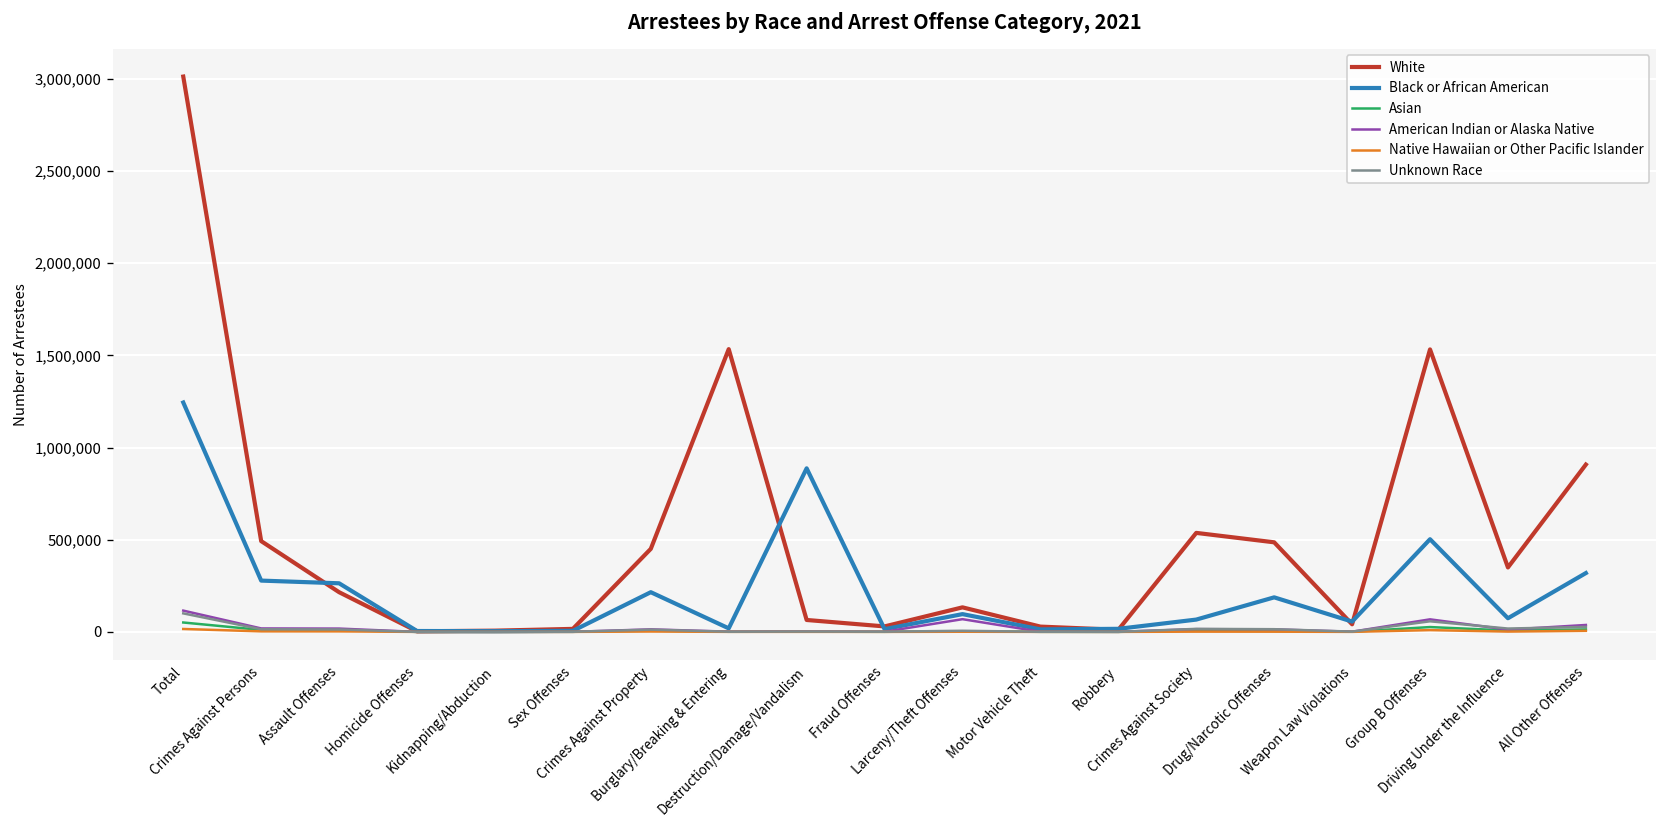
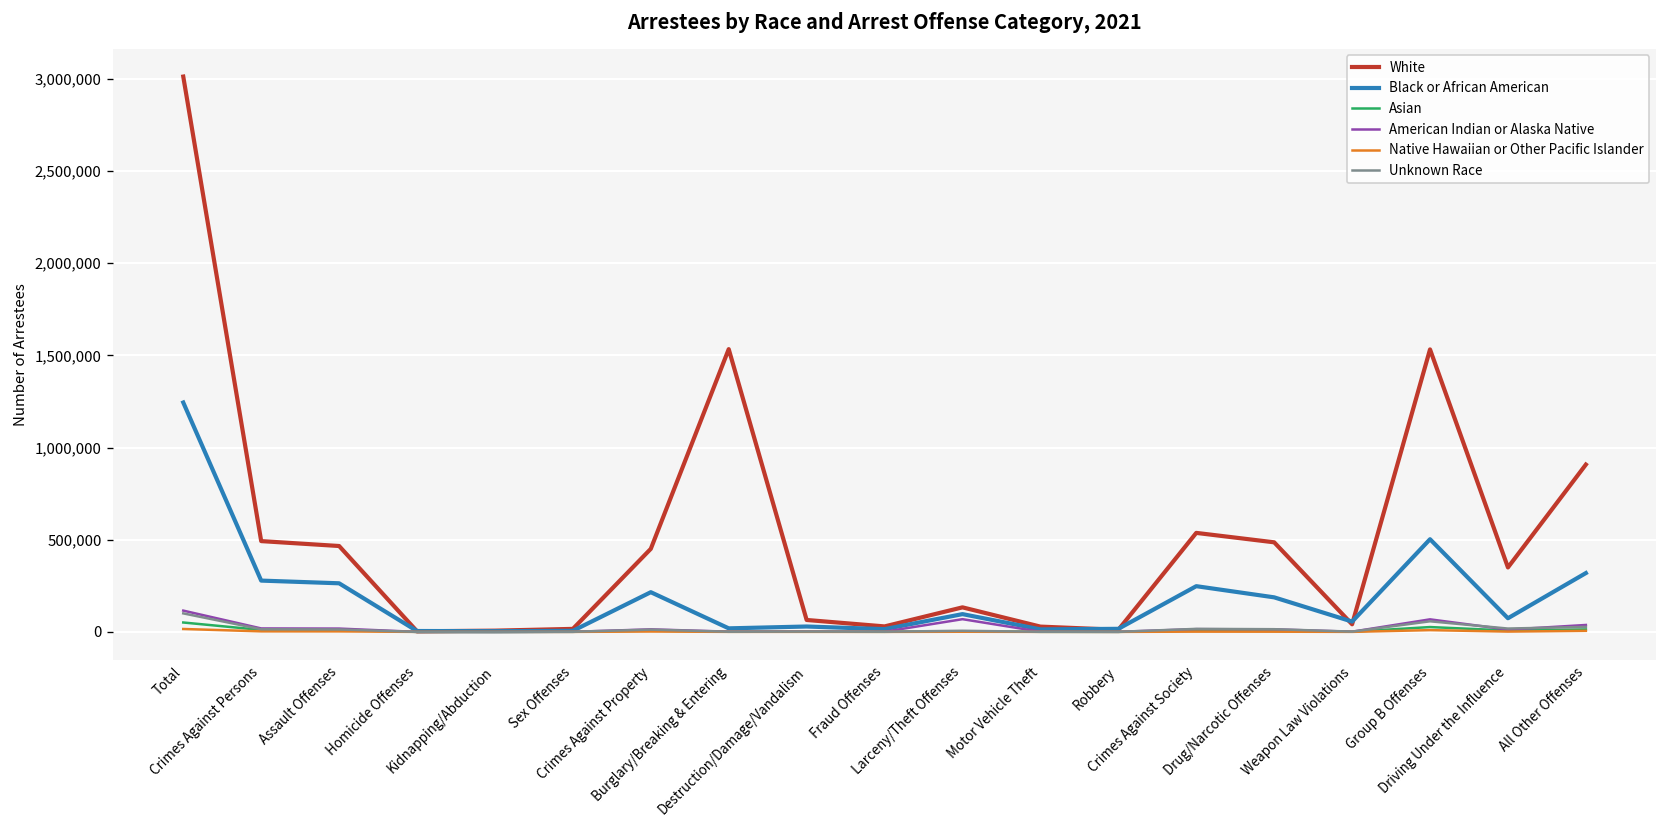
White, Assault Offenses: 220,000 -> 470,000
Black or African American, Destruction/Damage/Vandalism: 890,000 -> 30,000
Black or African American, Crimes Against Society: 70,000 -> 250,000
